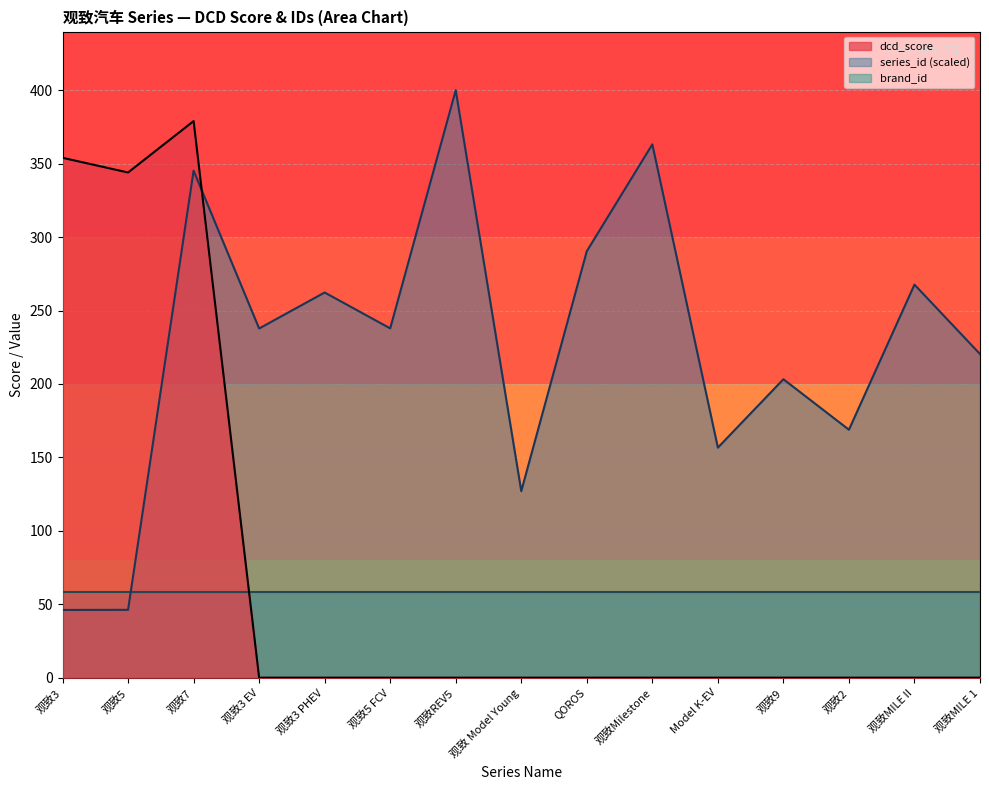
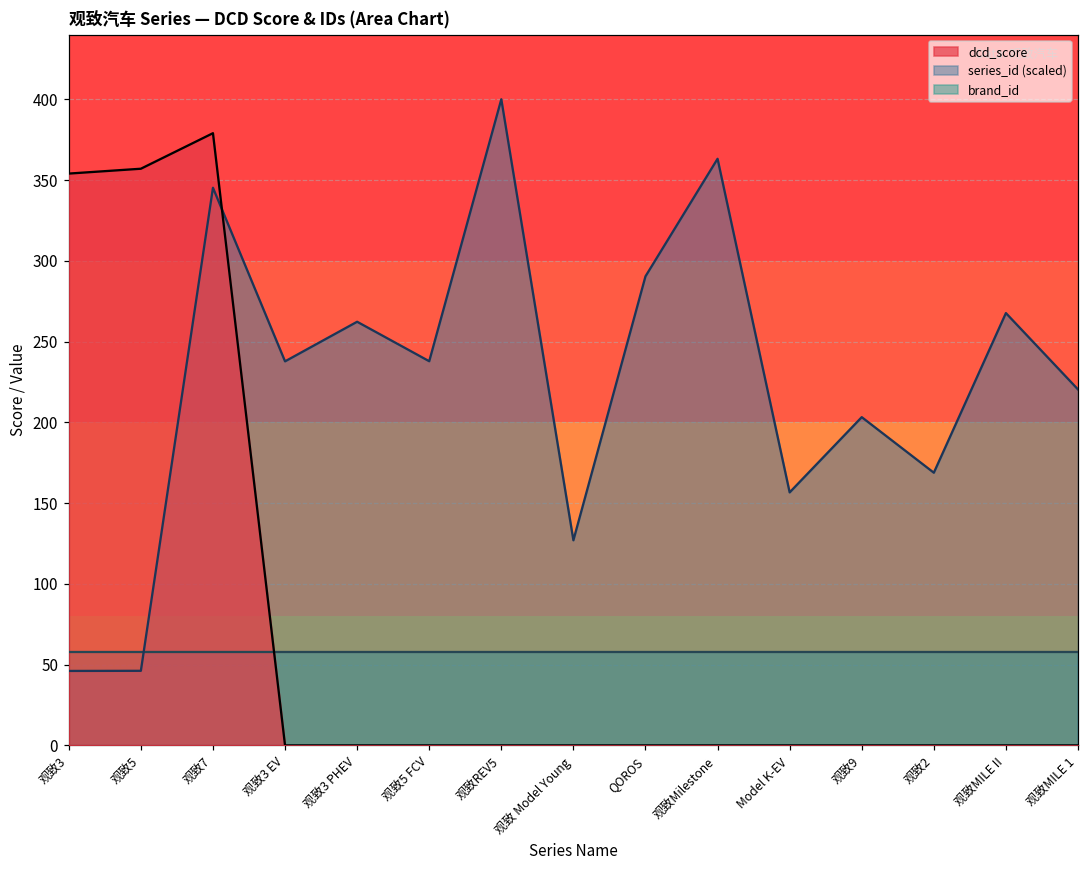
dcd_score, 观致5: 344 -> 357
